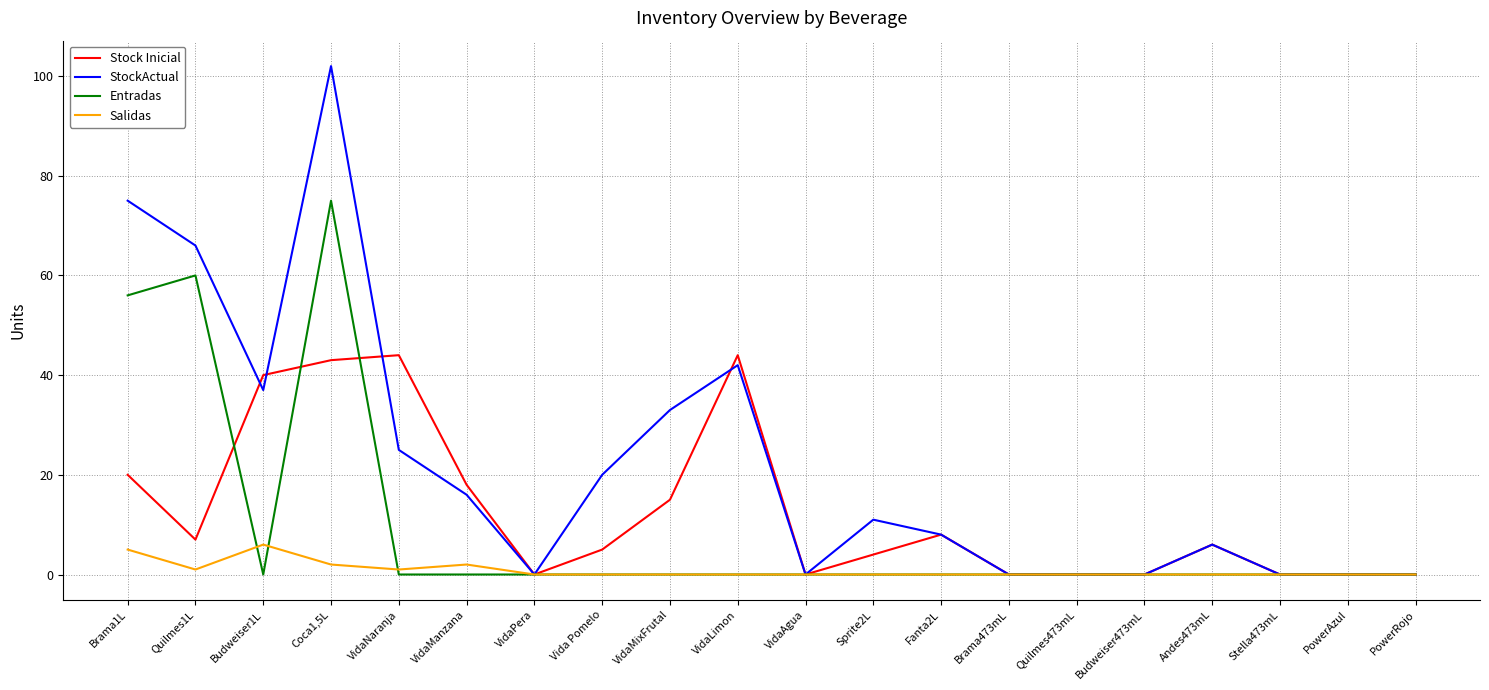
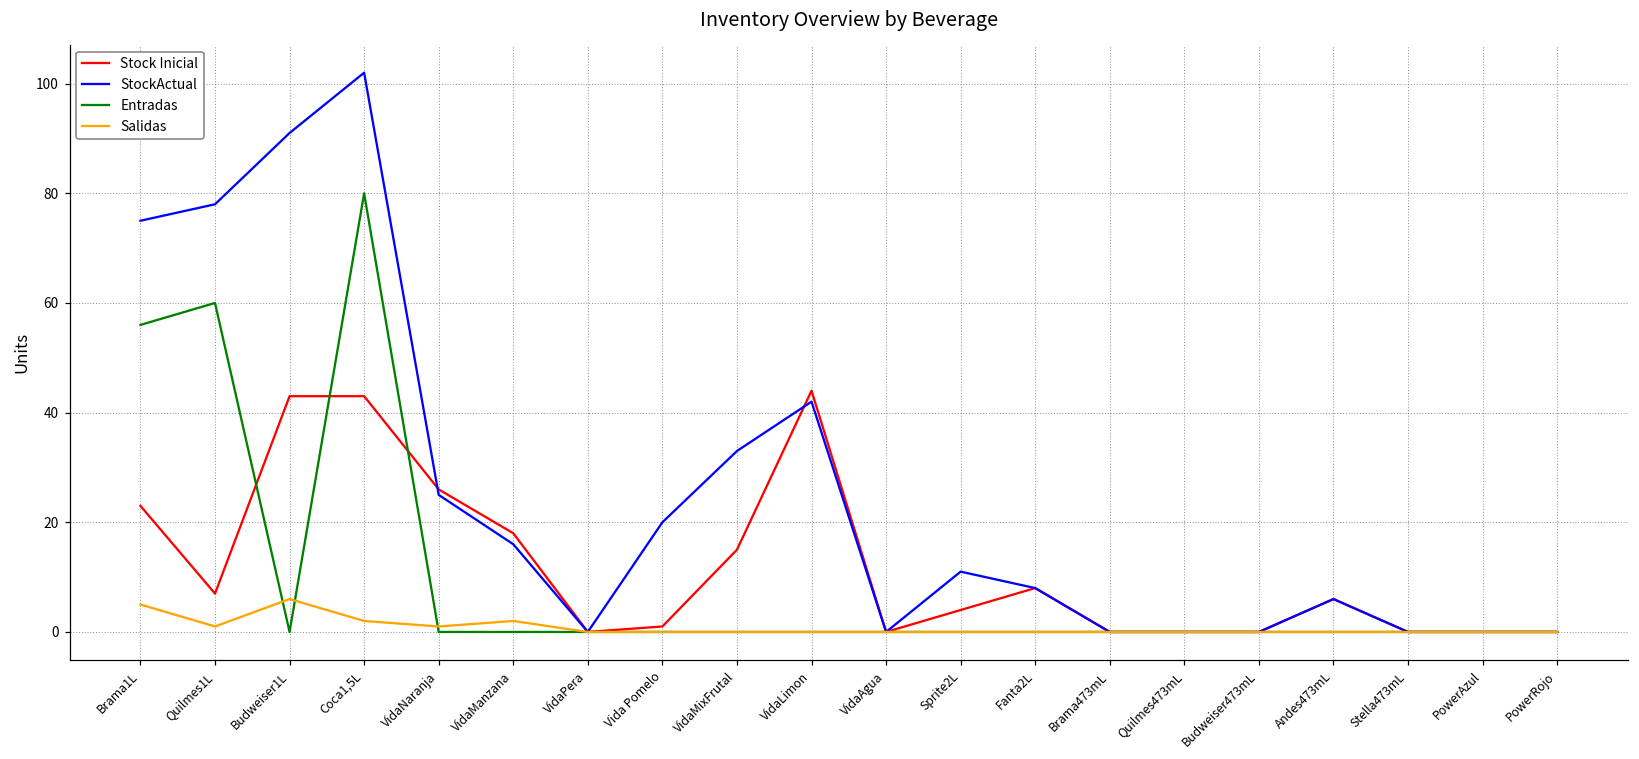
Stock Inicial, Brama1L: 20 -> 23
StockActual, Quilmes1L: 66 -> 78
Stock Inicial, Budweiser1L: 40 -> 43
StockActual, Budweiser1L: 37 -> 91
Entradas, Coca1,5L: 75 -> 80
Stock Inicial, VidaNaranja: 44 -> 26
Stock Inicial, Vida Pomelo: 5 -> 1
